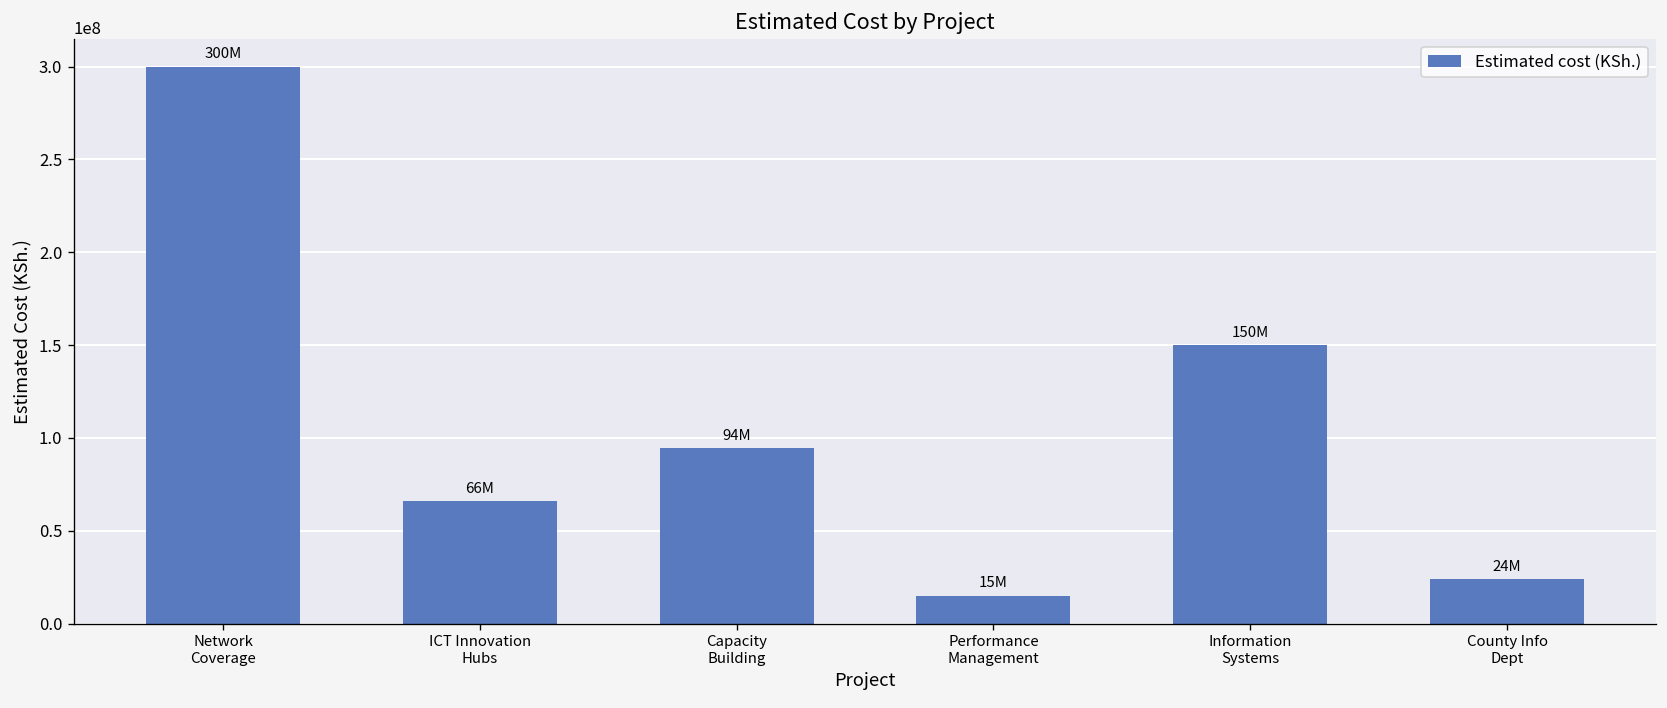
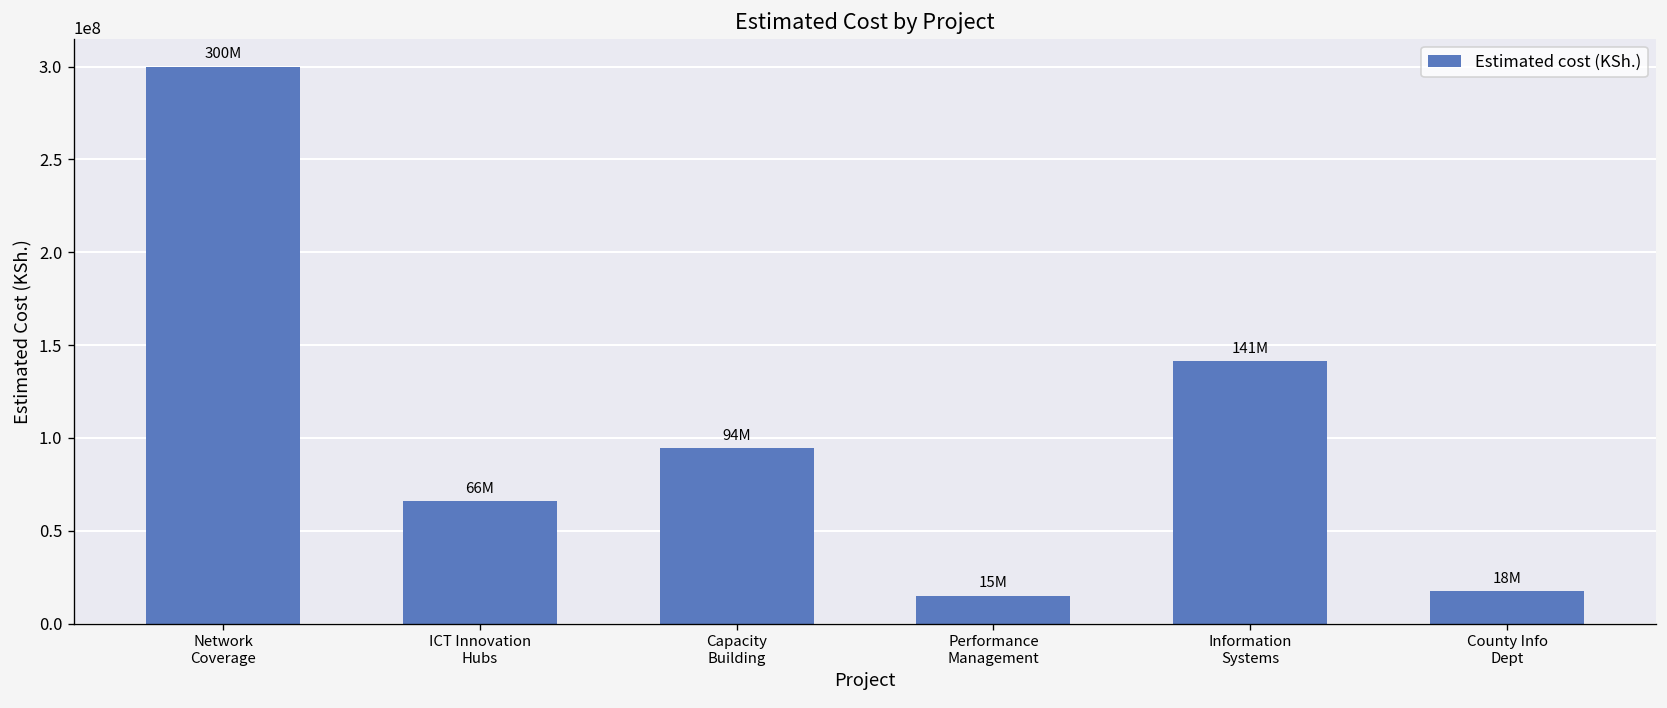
Information Systems: 150M -> 141M
County Info Dept: 24M -> 18M
